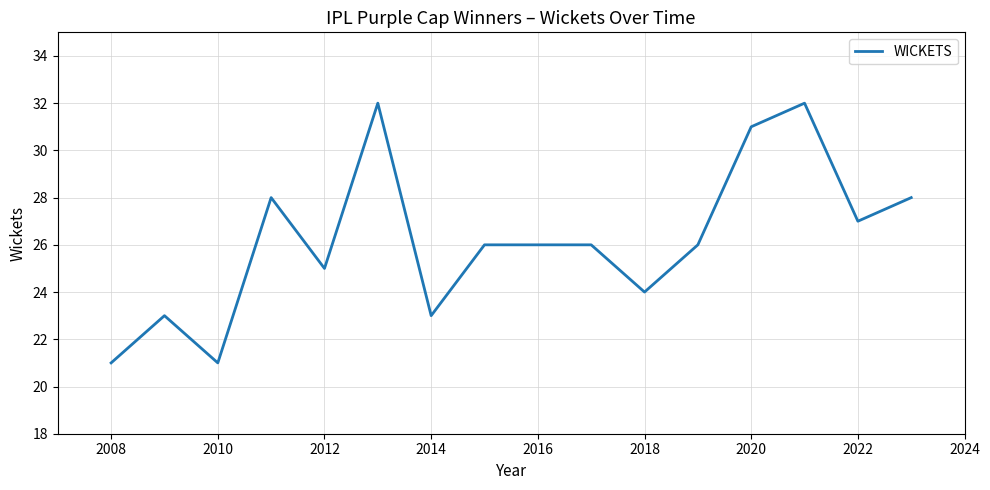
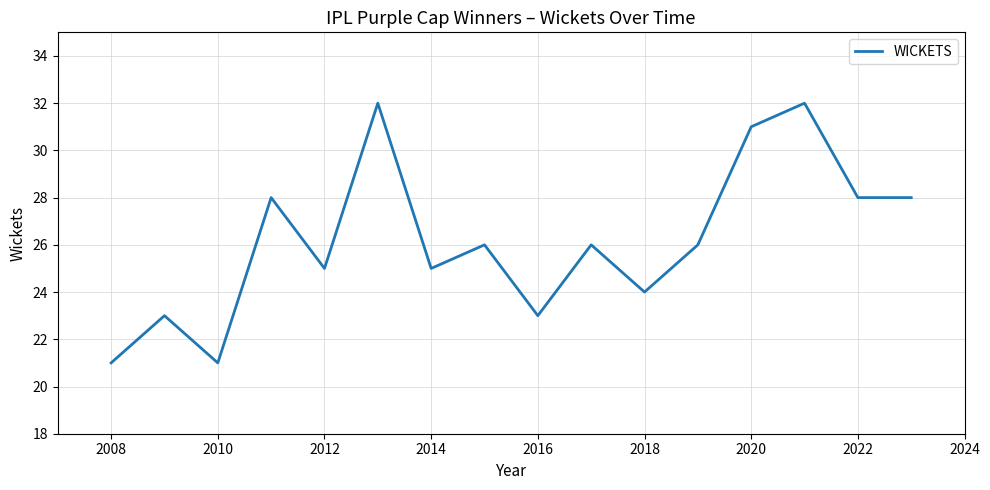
2014: 23 -> 25
2016: 26 -> 23
2022: 27 -> 28
